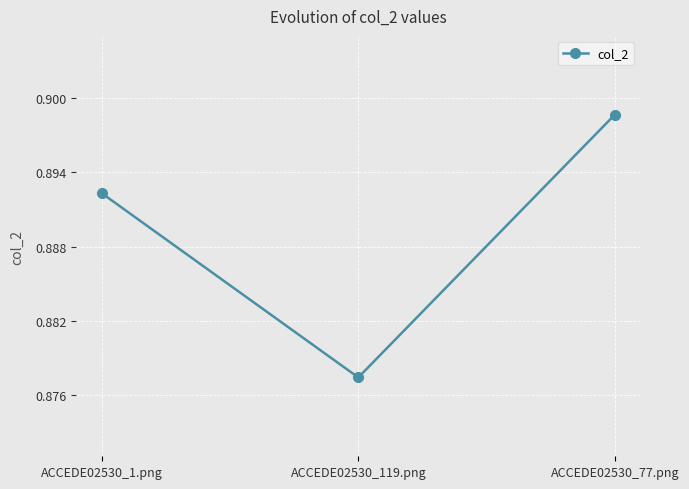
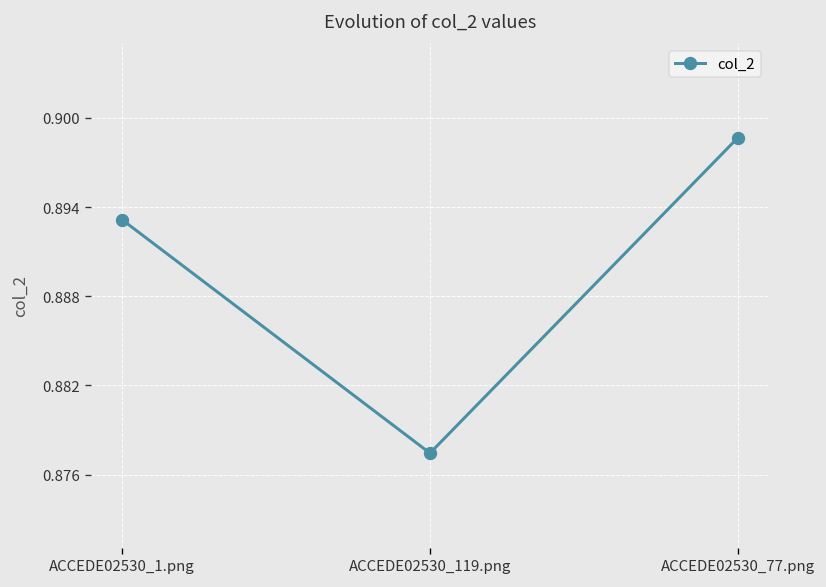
ACCEDE02530_1.png: 0.8923 -> 0.8931
